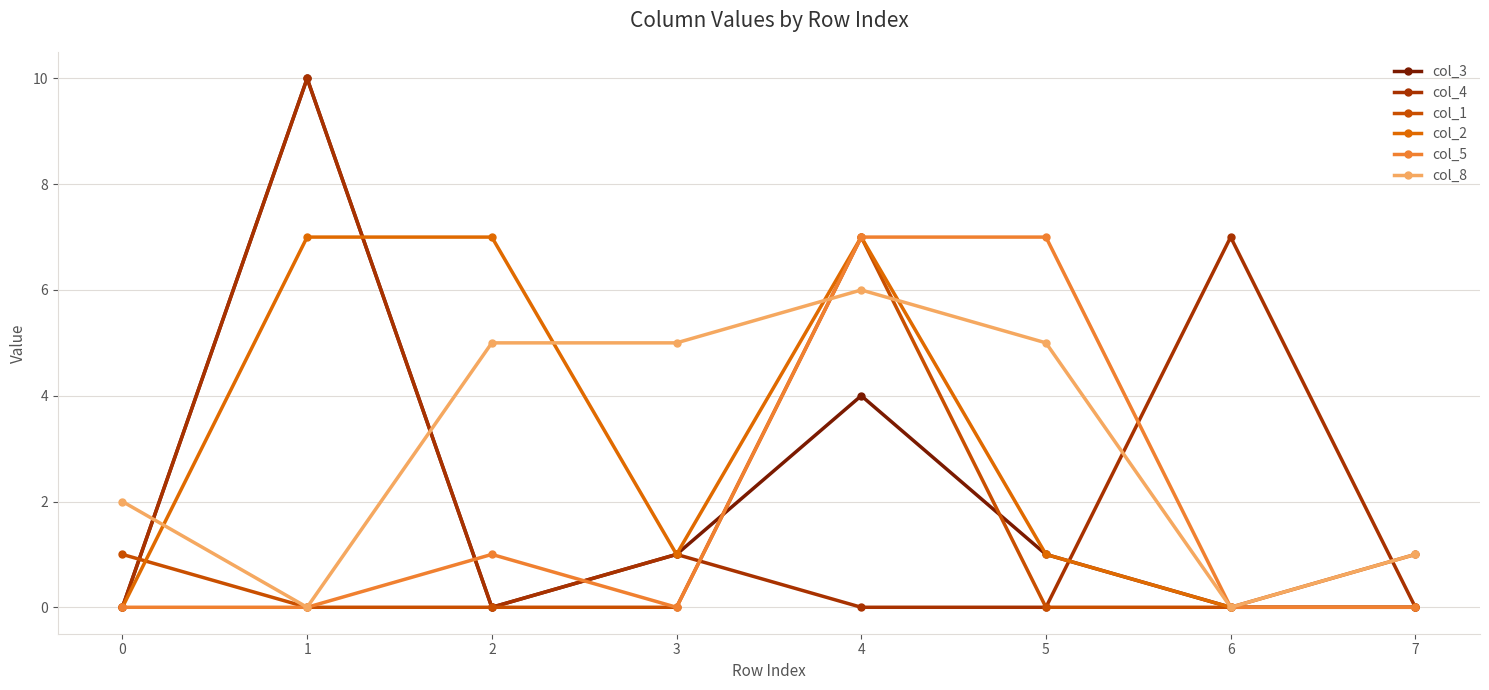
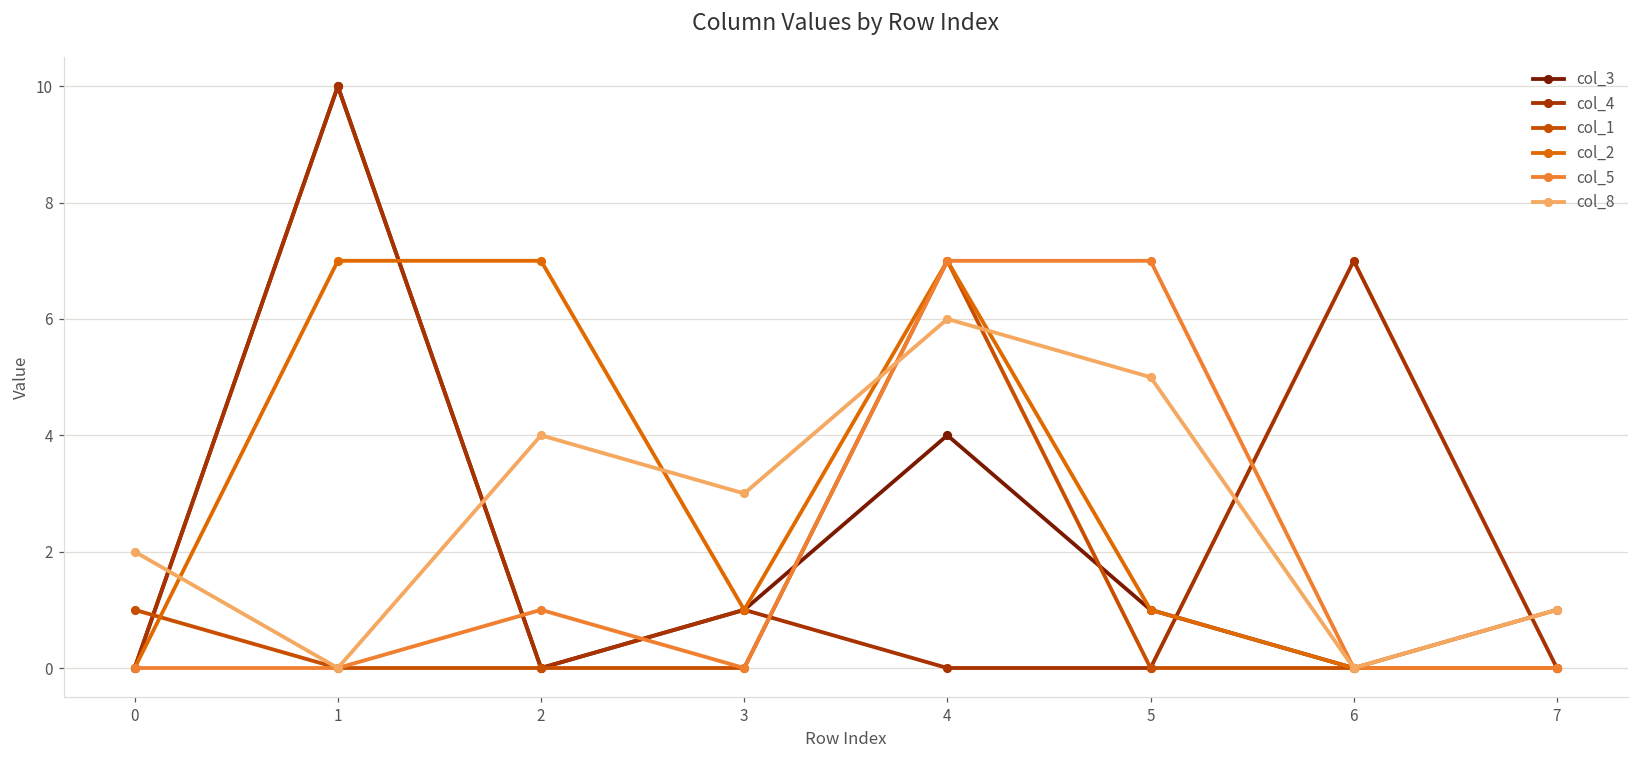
col_8, 2: 5 -> 4
col_8, 3: 5 -> 3
